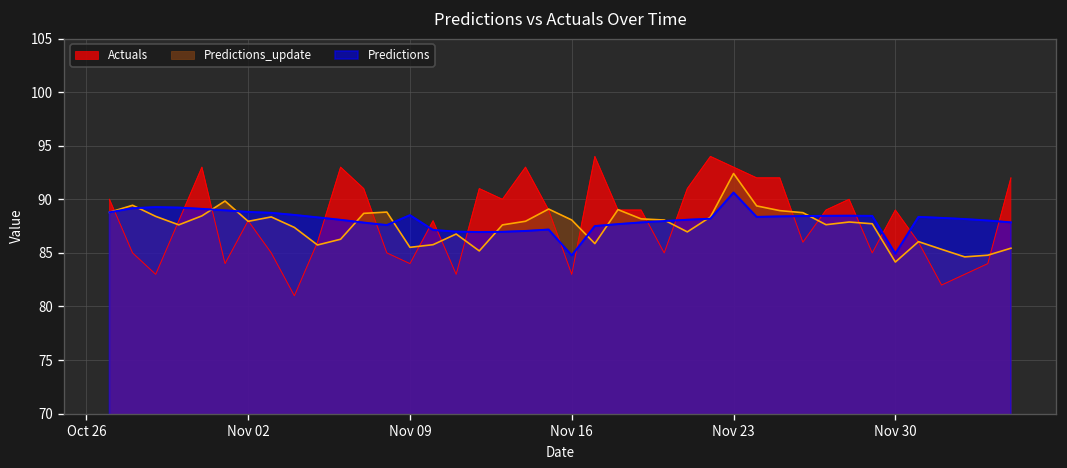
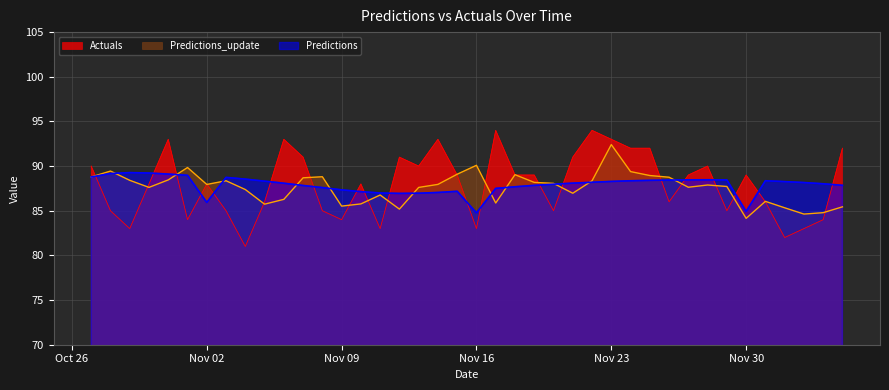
Predictions, Nov 02: 89 -> 86
Predictions, Nov 09: 89 -> 87
Predictions_update, Nov 16: 88 -> 90
Predictions, Nov 23: 91 -> 88
